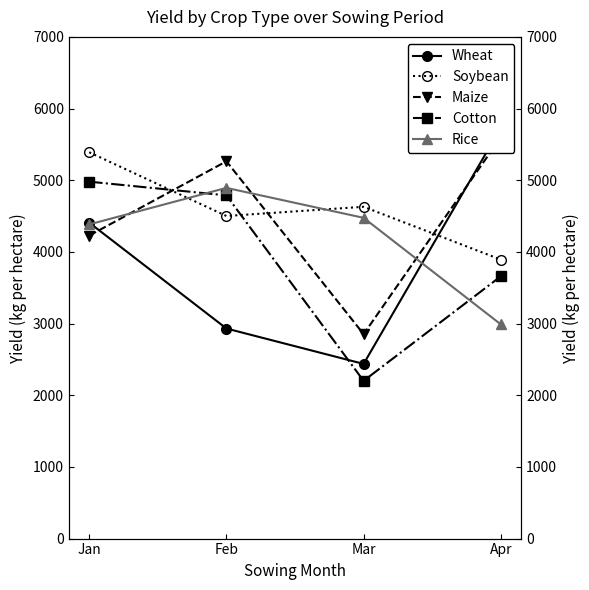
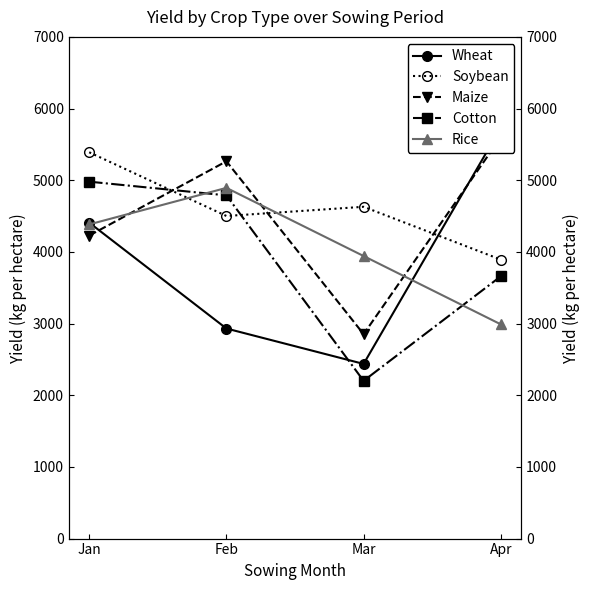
Rice, Mar: 4500 -> 3900
